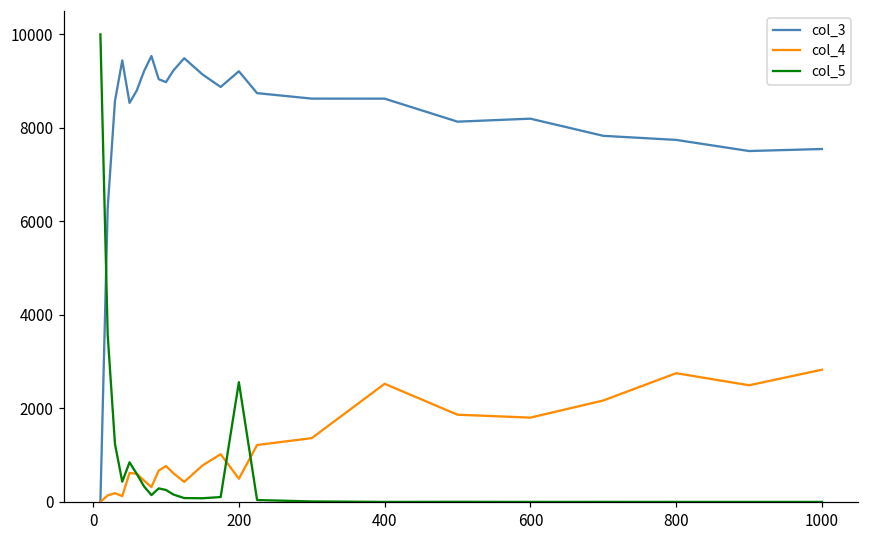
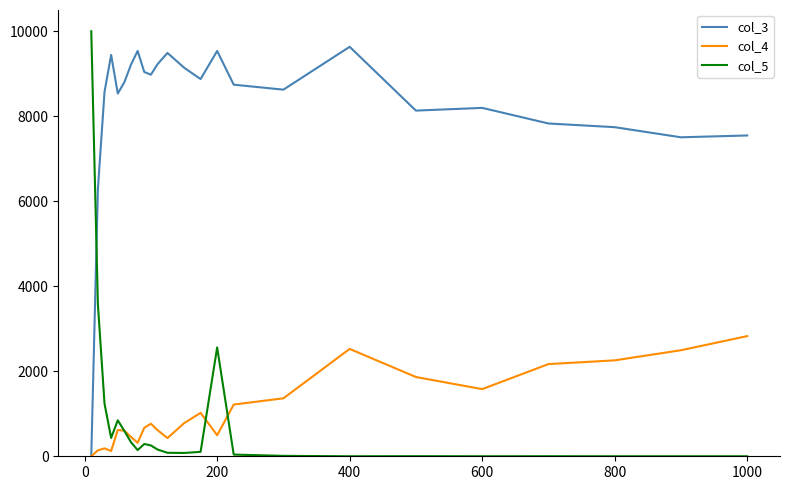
col_3, 200: 9200 -> 9500
col_3, 400: 8600 -> 9600
col_4, 600: 1800 -> 1600
col_4, 800: 2800 -> 2300
